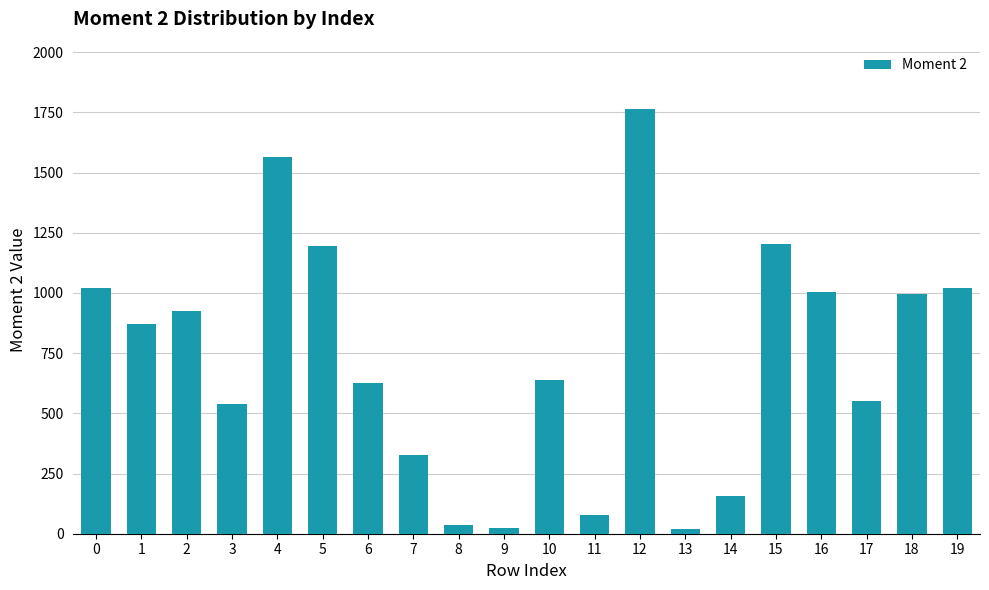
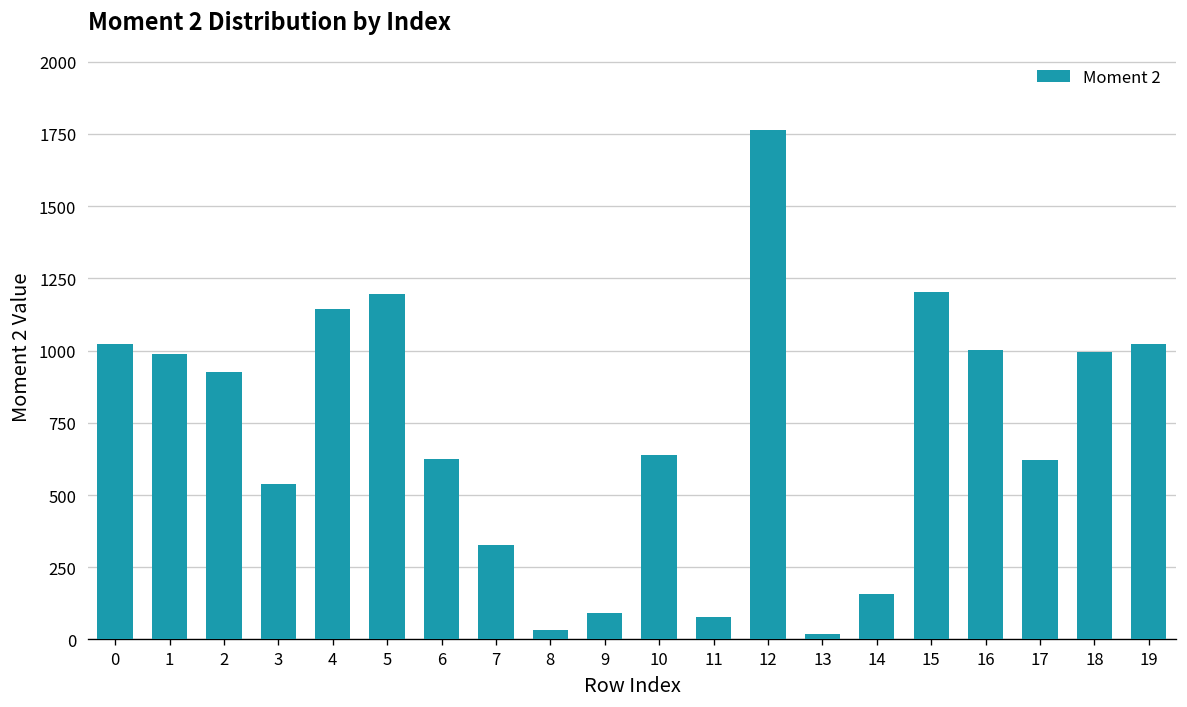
1: 870 -> 990
4: 1560 -> 1150
9: 20 -> 90
17: 550 -> 620
